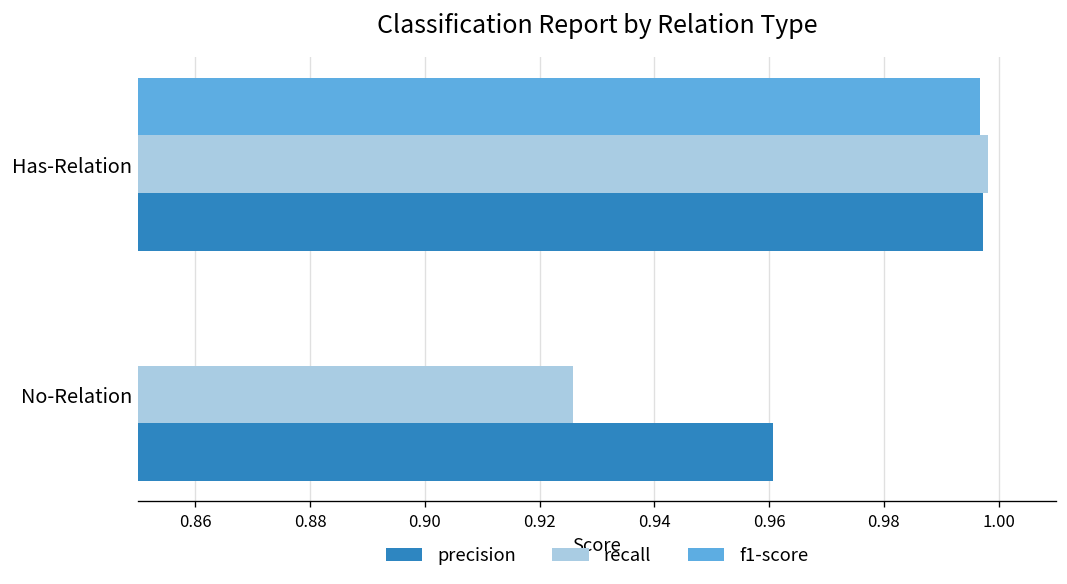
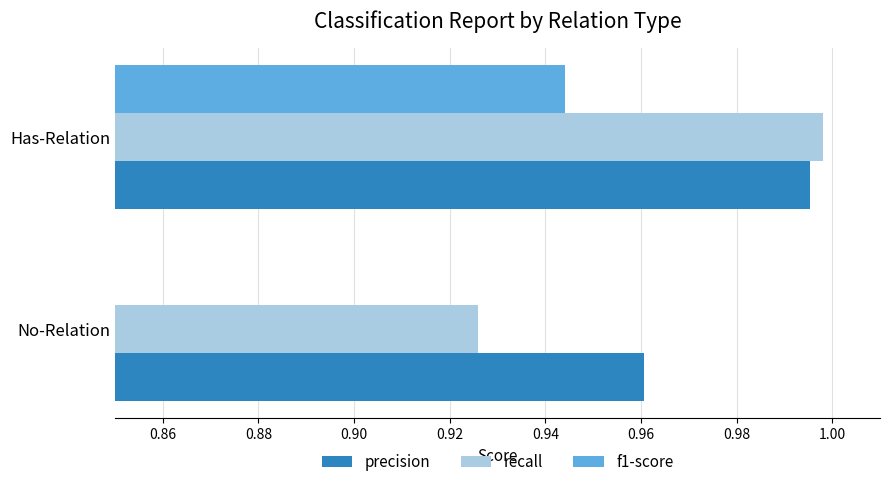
f1-score, Has-Relation: 0.997 -> 0.944
precision, Has-Relation: 0.997 -> 0.995
